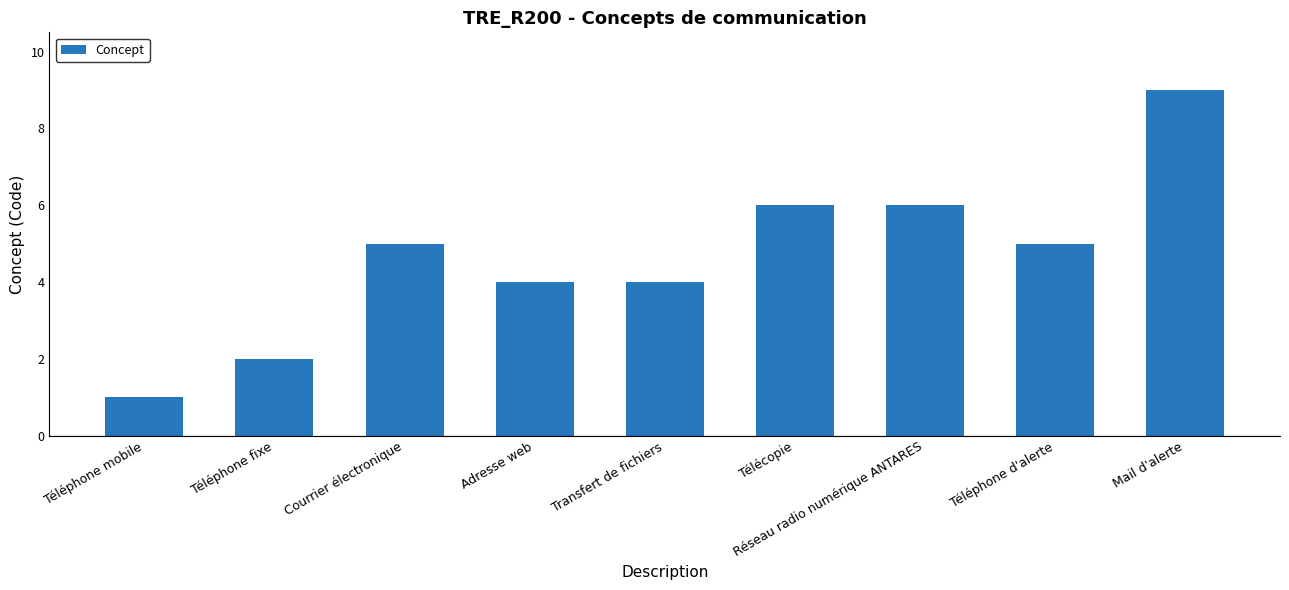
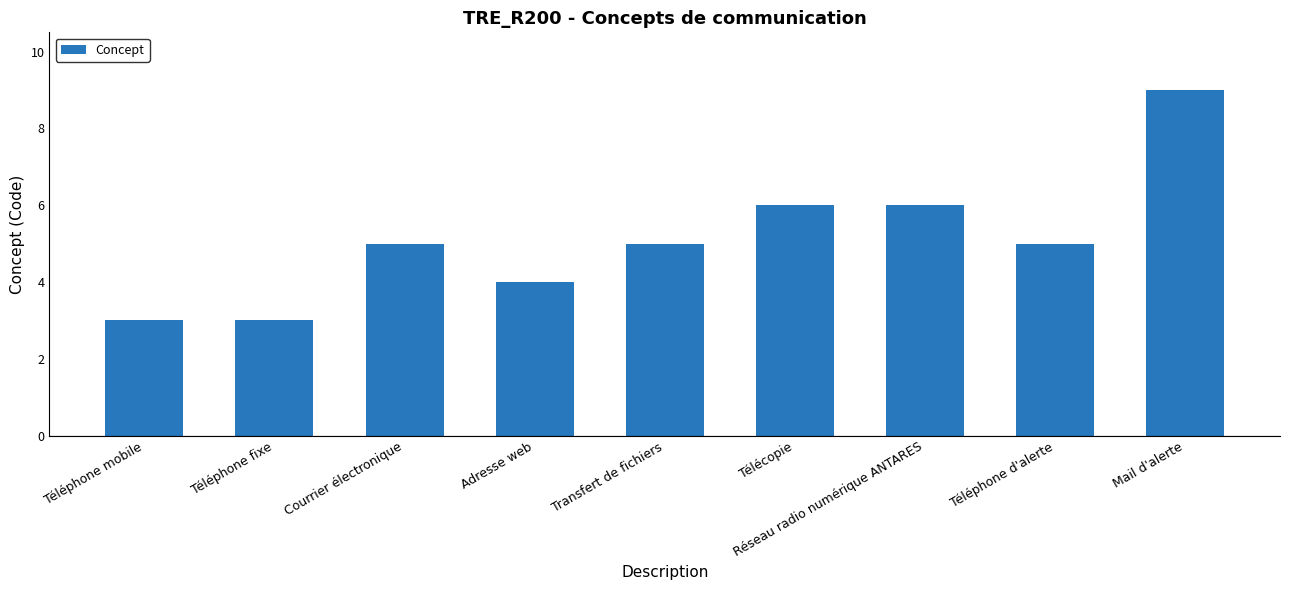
Téléphone mobile: 1 -> 3
Téléphone fixe: 2 -> 3
Transfert de fichiers: 4 -> 5
